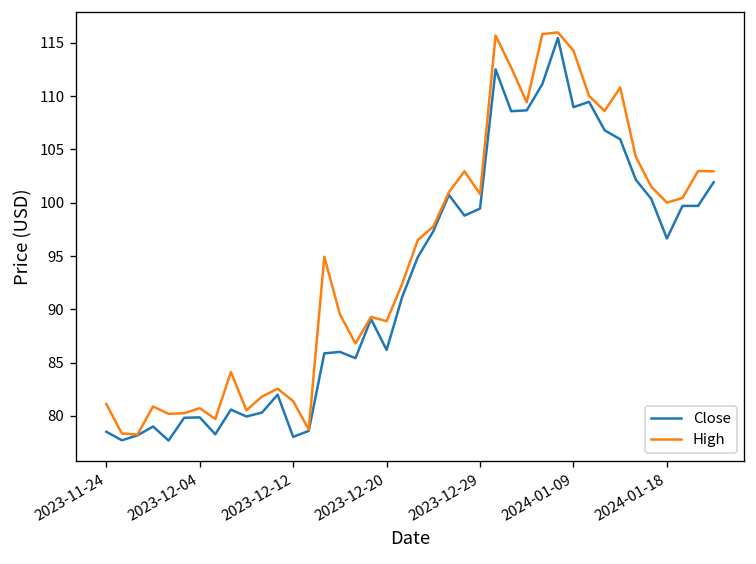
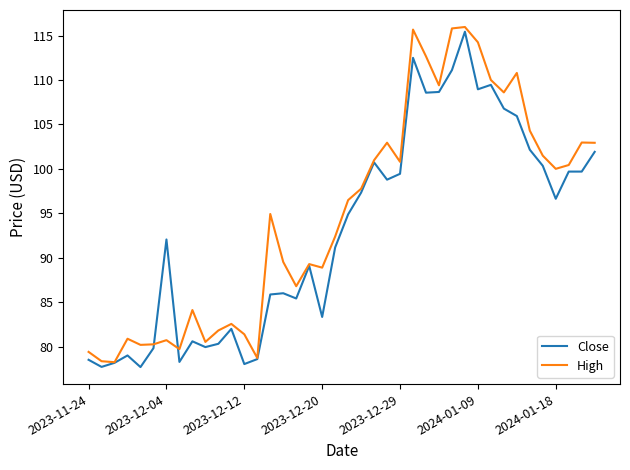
High, 2023-11-24: 81 -> 79
Close, 2023-12-04: 80 -> 92
Close, 2023-12-20: 86 -> 83
